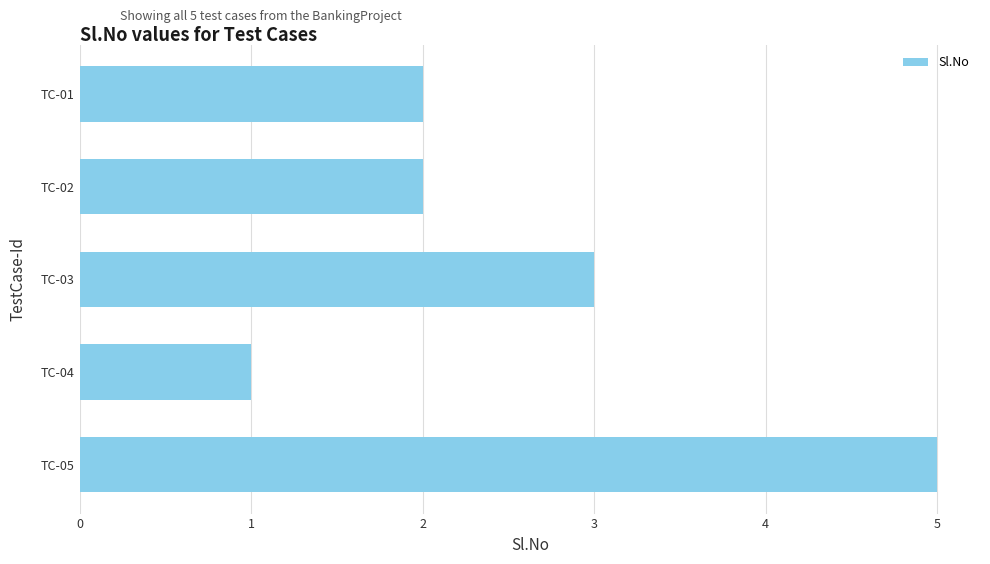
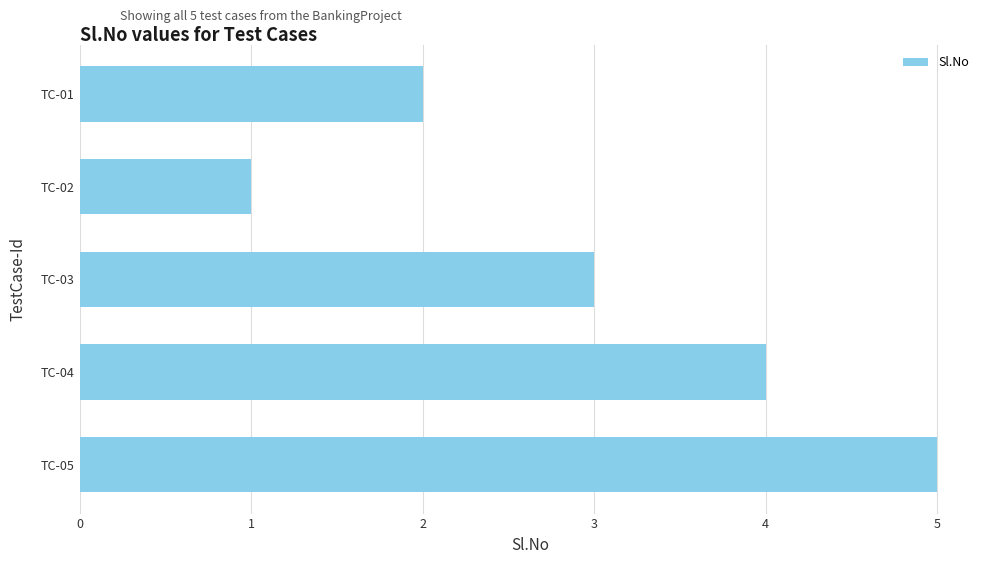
TC-02: 2 -> 1
TC-04: 1 -> 4
